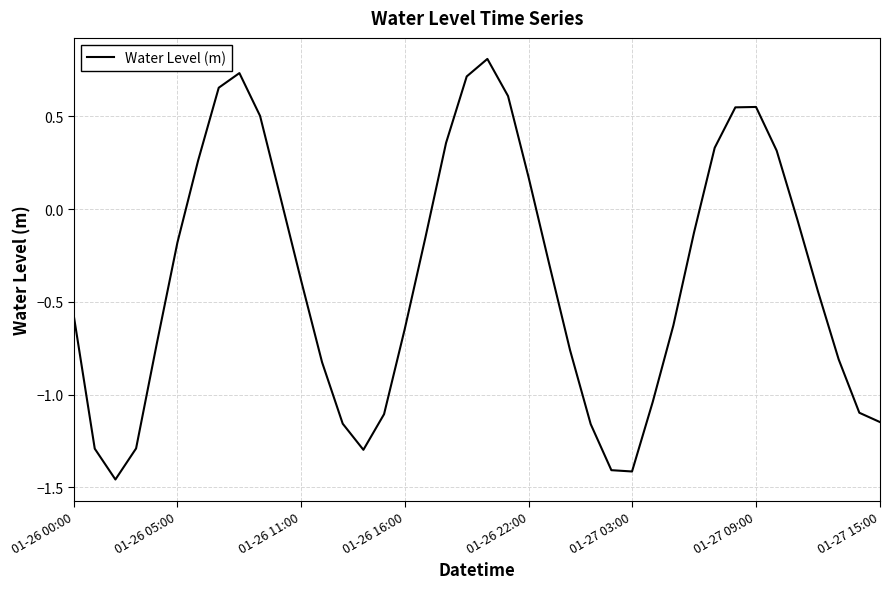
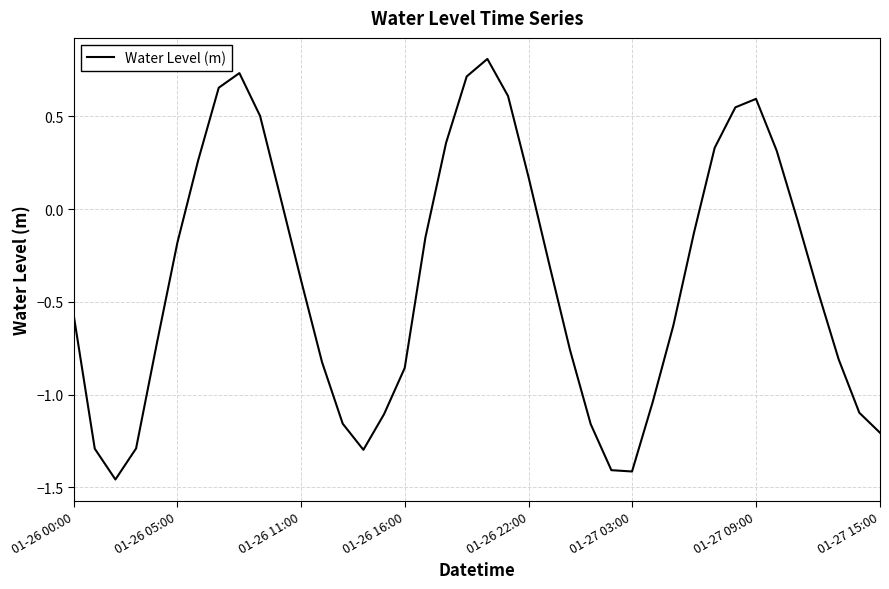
01-26 16:00: -0.65 -> -0.86
01-27 09:00: 0.55 -> 0.59
01-27 15:00: -1.15 -> -1.21
